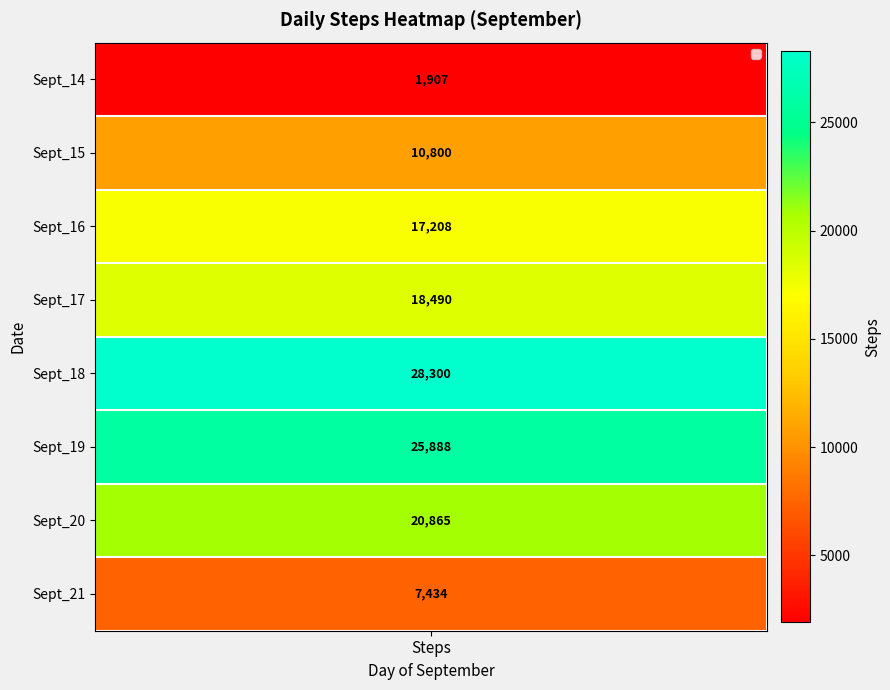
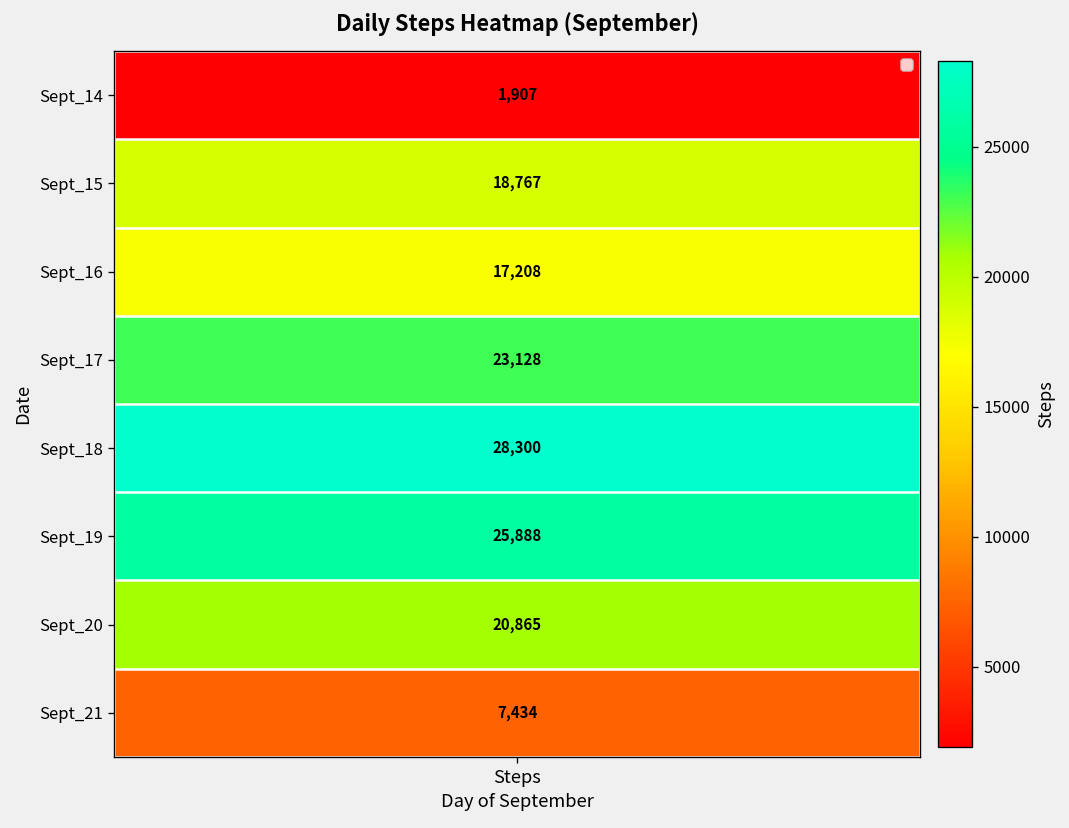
Sept_15, Steps: 10,800 -> 18,767
Sept_17, Steps: 18,490 -> 23,128
